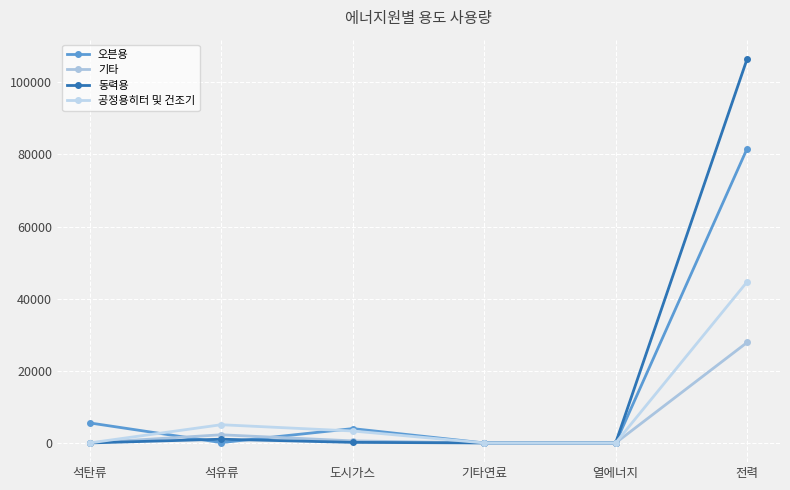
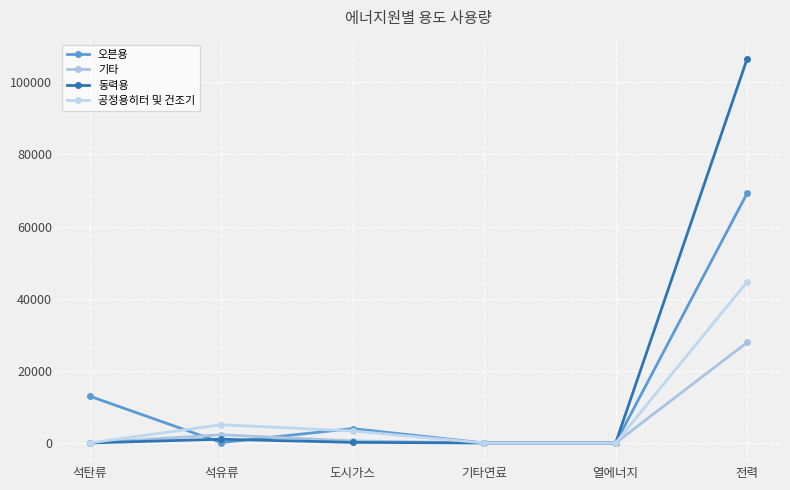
오븐용, 석탄류: 6000 -> 13000
오븐용, 전력: 82000 -> 69000
